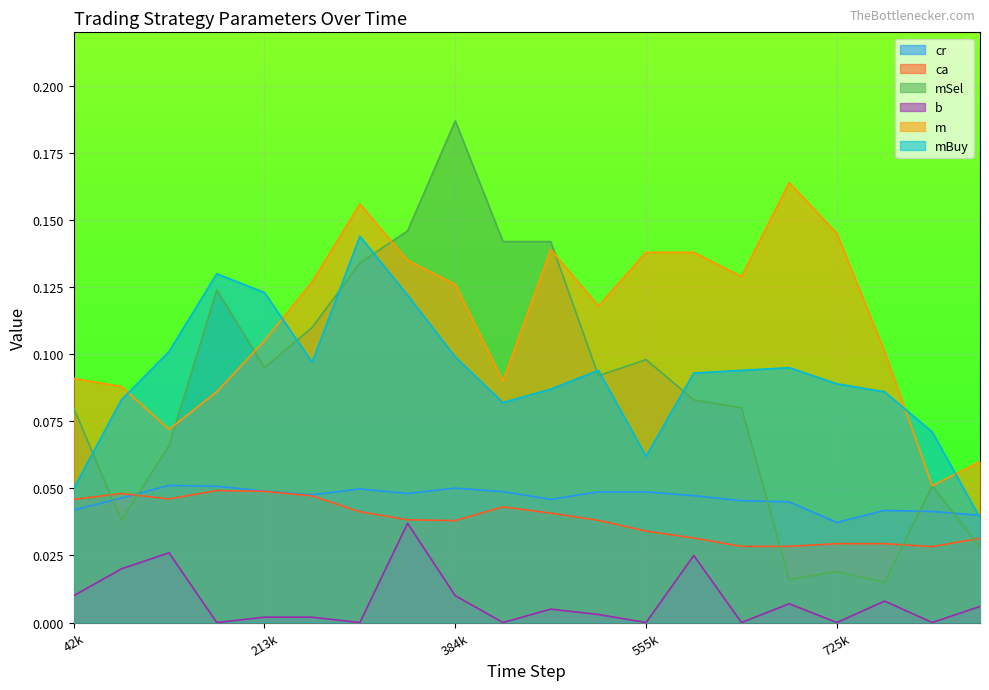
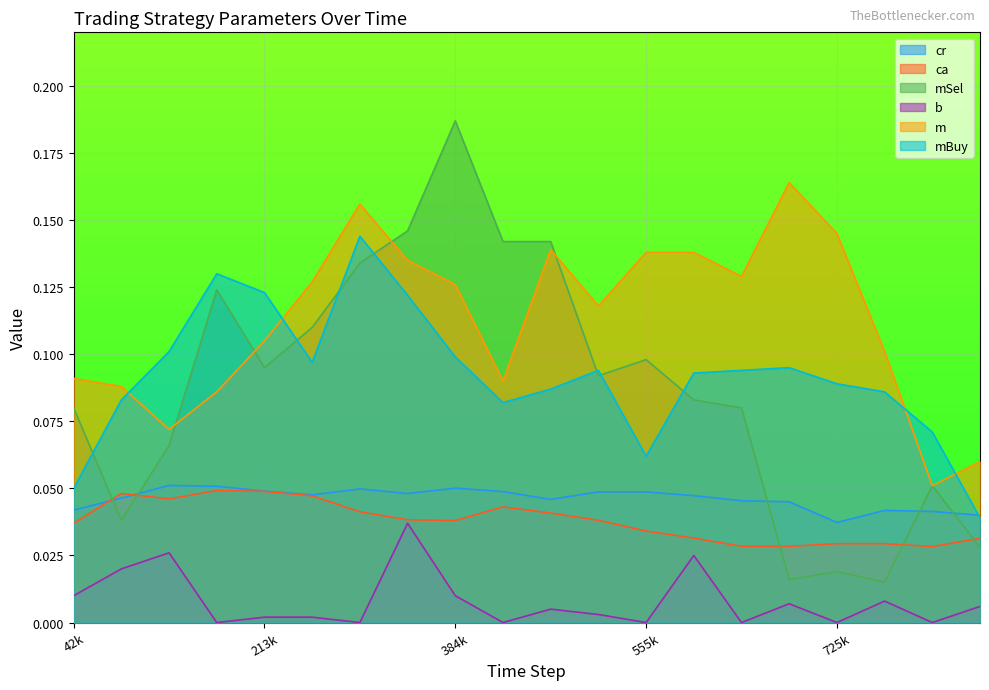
ca, 42k: 0.046 -> 0.037
